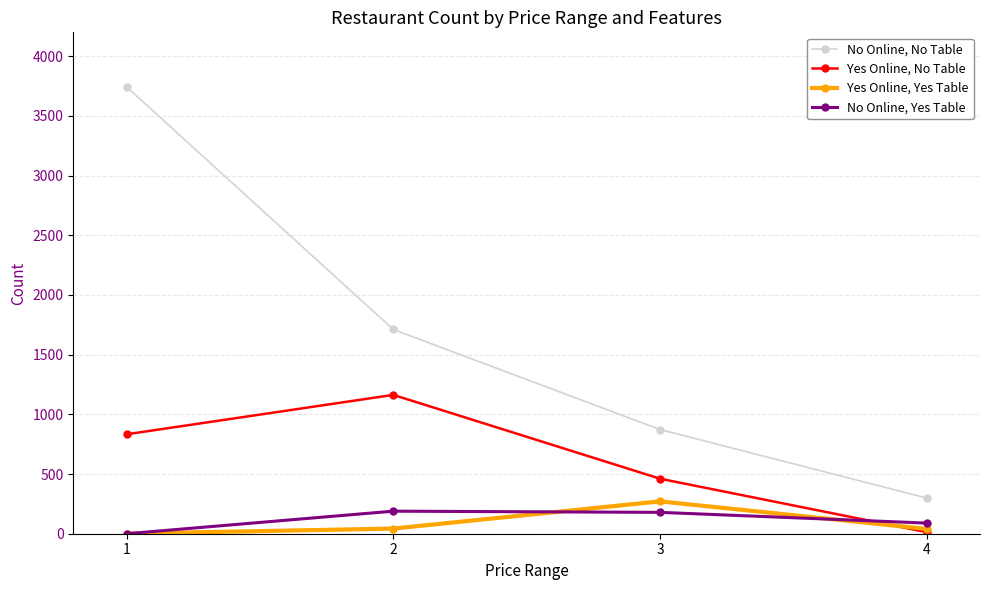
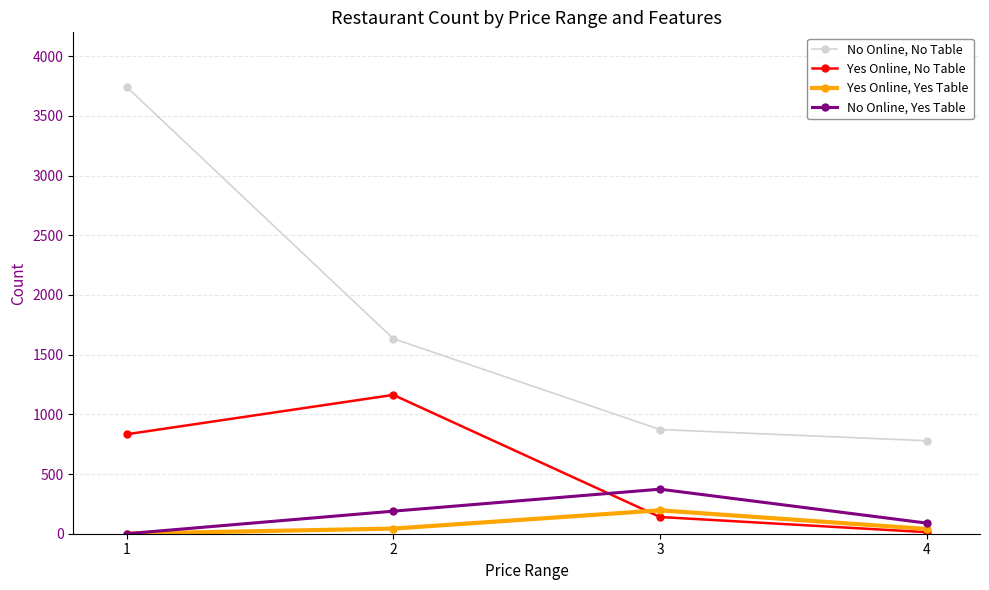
No Online, No Table, 2: 1710 -> 1630
Yes Online, No Table, 3: 460 -> 140
Yes Online, Yes Table, 3: 270 -> 200
No Online, Yes Table, 3: 180 -> 370
No Online, No Table, 4: 300 -> 780
